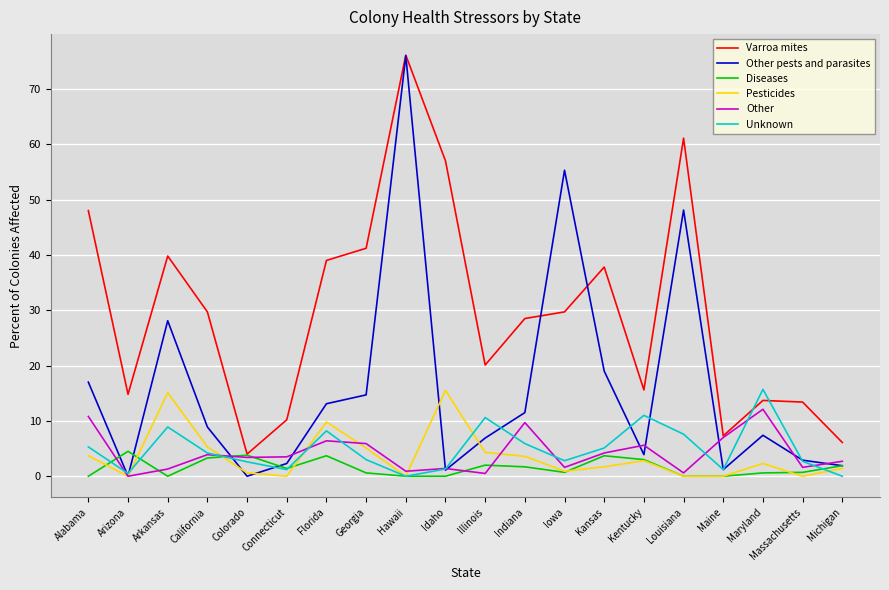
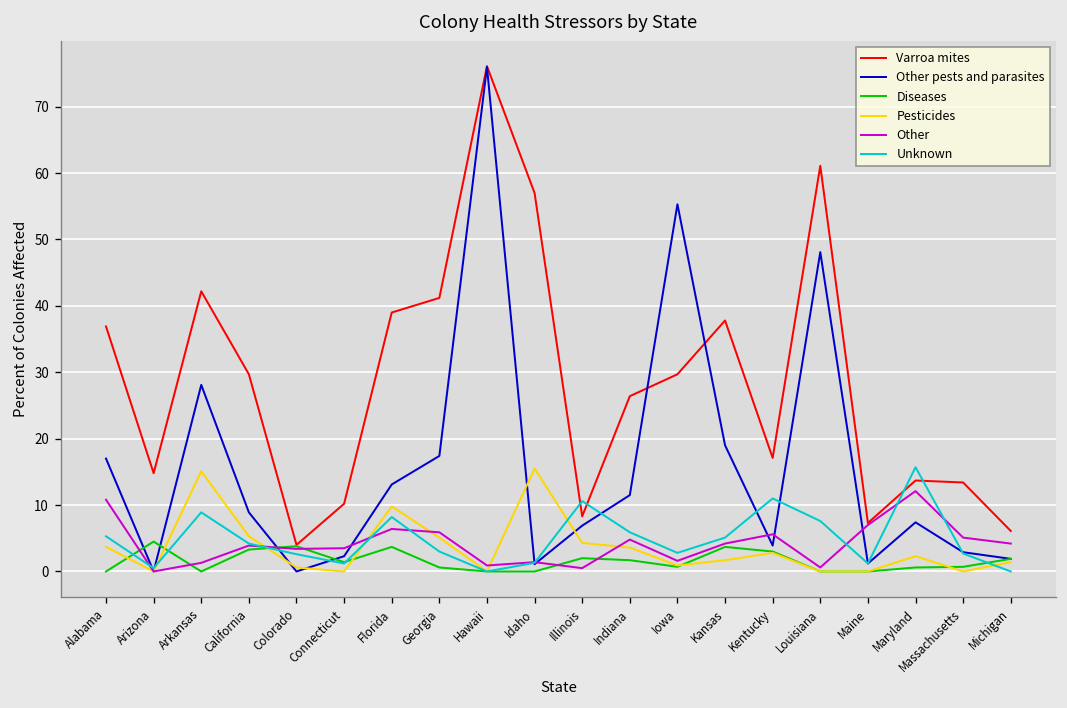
Varroa mites, Alabama: 48 -> 37
Varroa mites, Arkansas: 40 -> 42
Other pests and parasites, Georgia: 15 -> 17
Varroa mites, Illinois: 20 -> 8
Varroa mites, Indiana: 29 -> 26
Other, Indiana: 10 -> 5
Varroa mites, Kentucky: 16 -> 17
Other, Massachusetts: 2 -> 5
Other, Michigan: 3 -> 4
